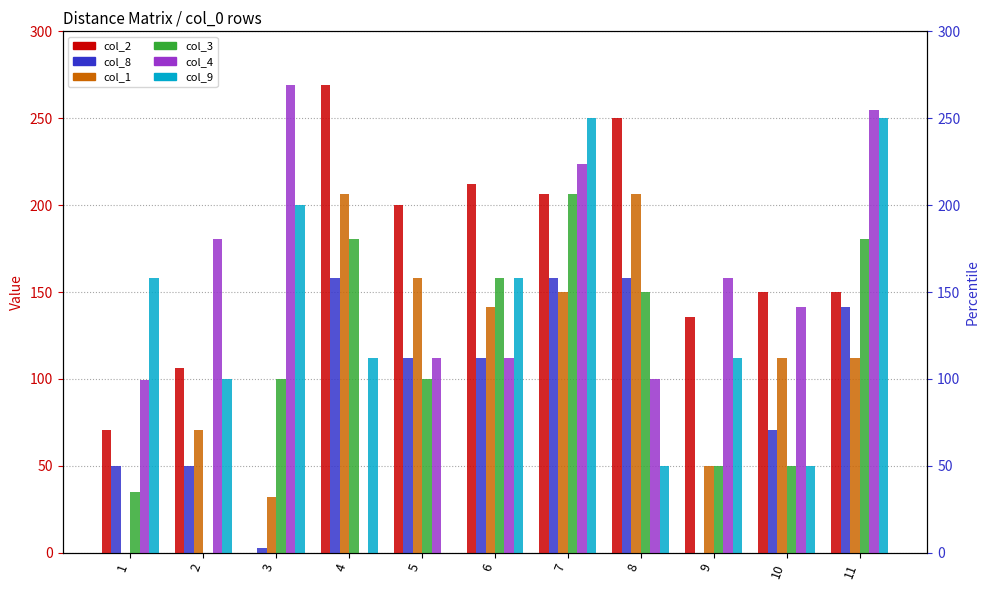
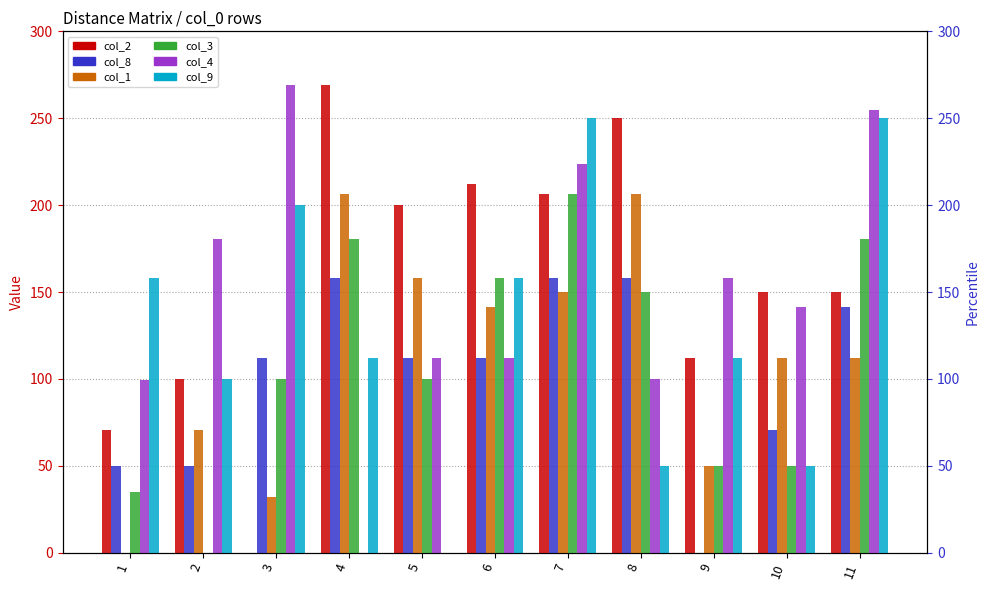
col_2, 2: 107 -> 100
col_8, 3: 3 -> 112
col_2, 9: 136 -> 112
